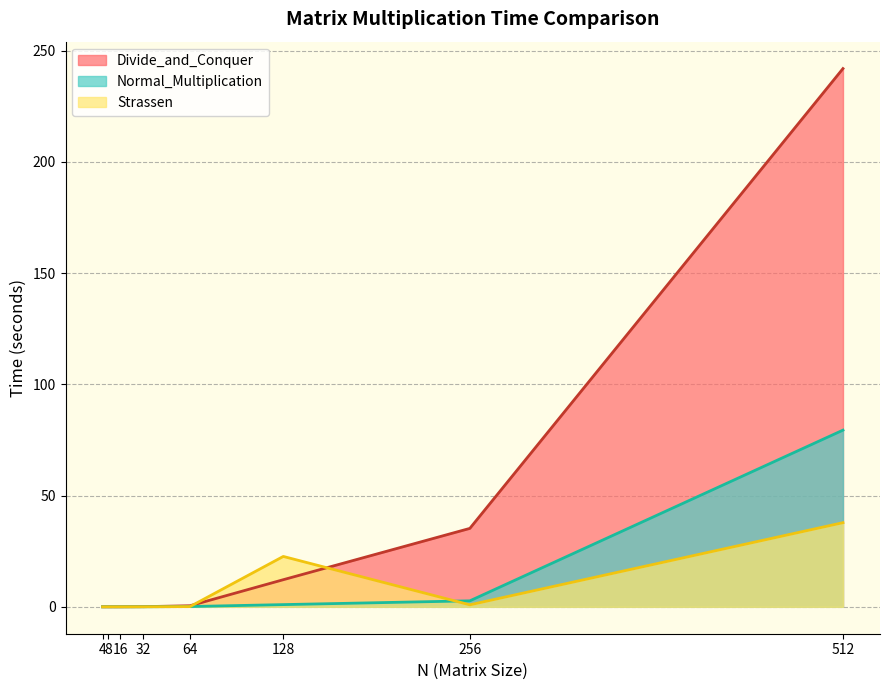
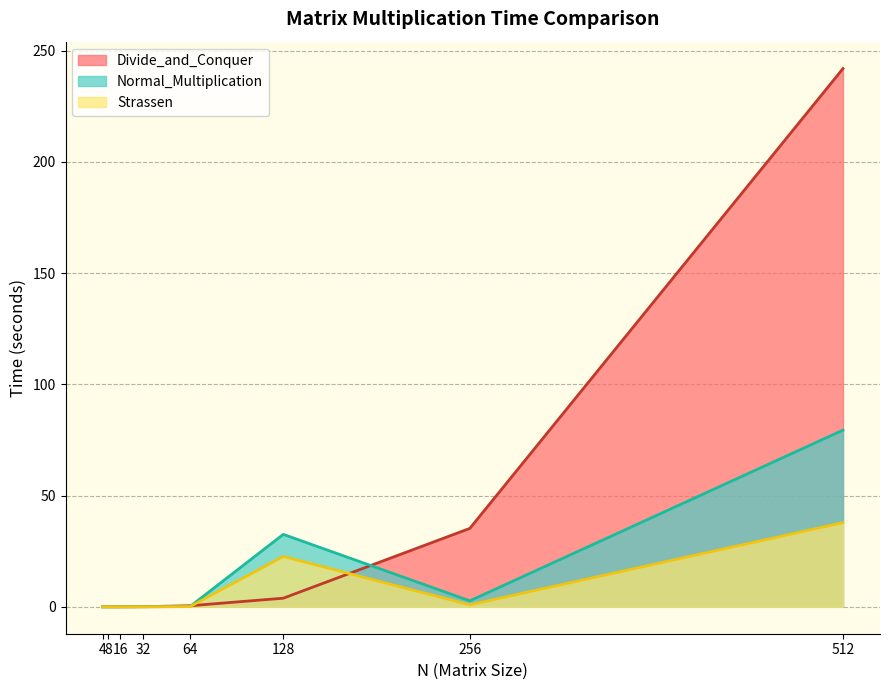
Divide_and_Conquer, 128: 12 -> 4
Normal_Multiplication, 128: 1 -> 33
